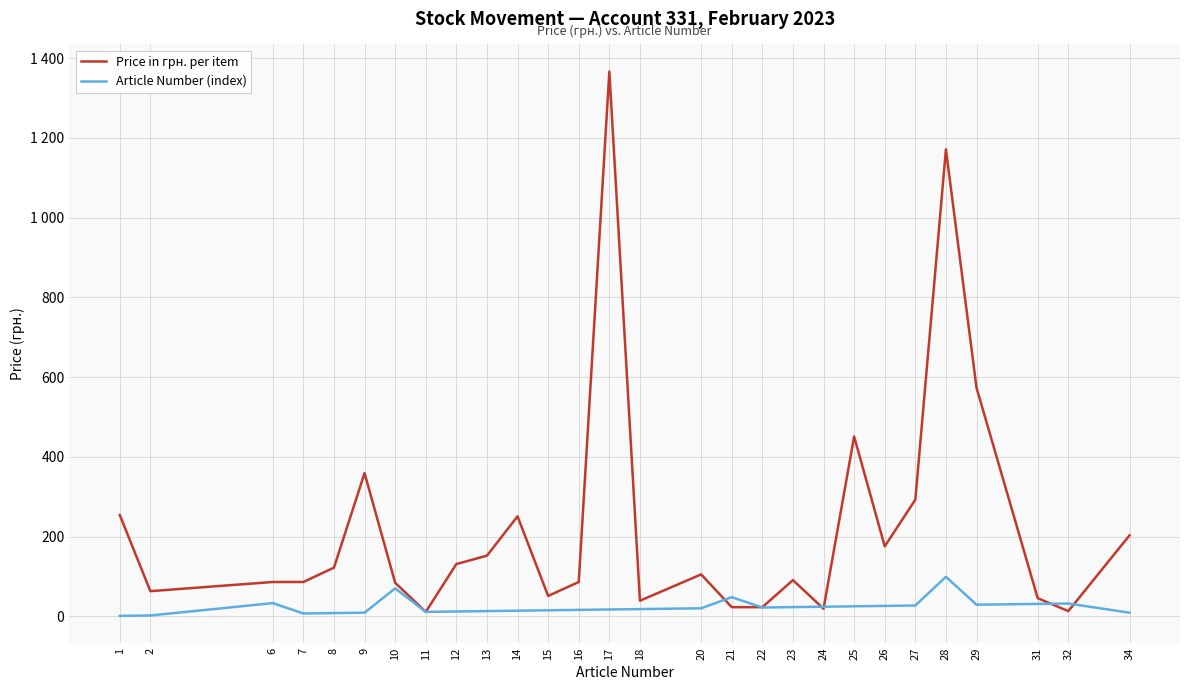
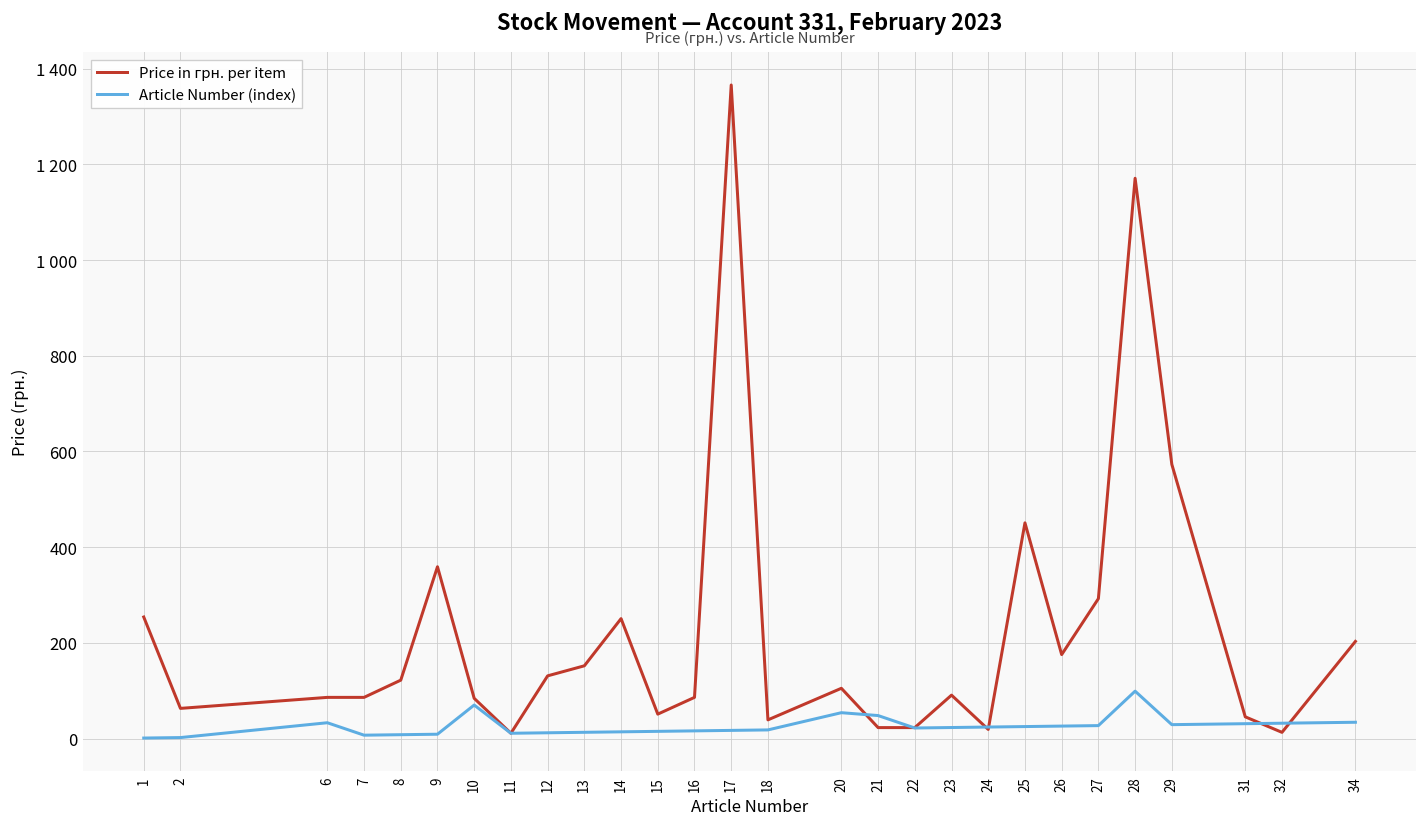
Article Number (index), 20: 20 -> 50
Article Number (index), 34: 10 -> 30
